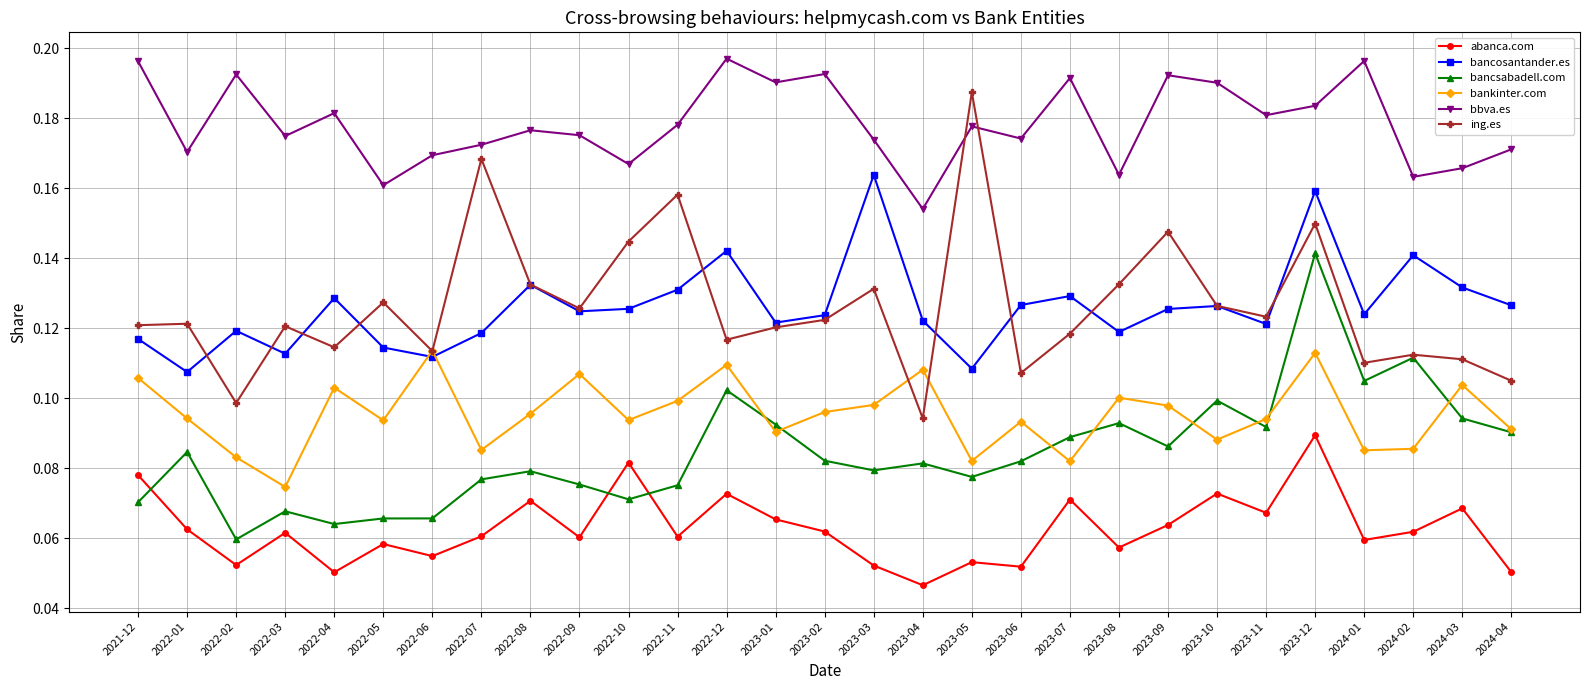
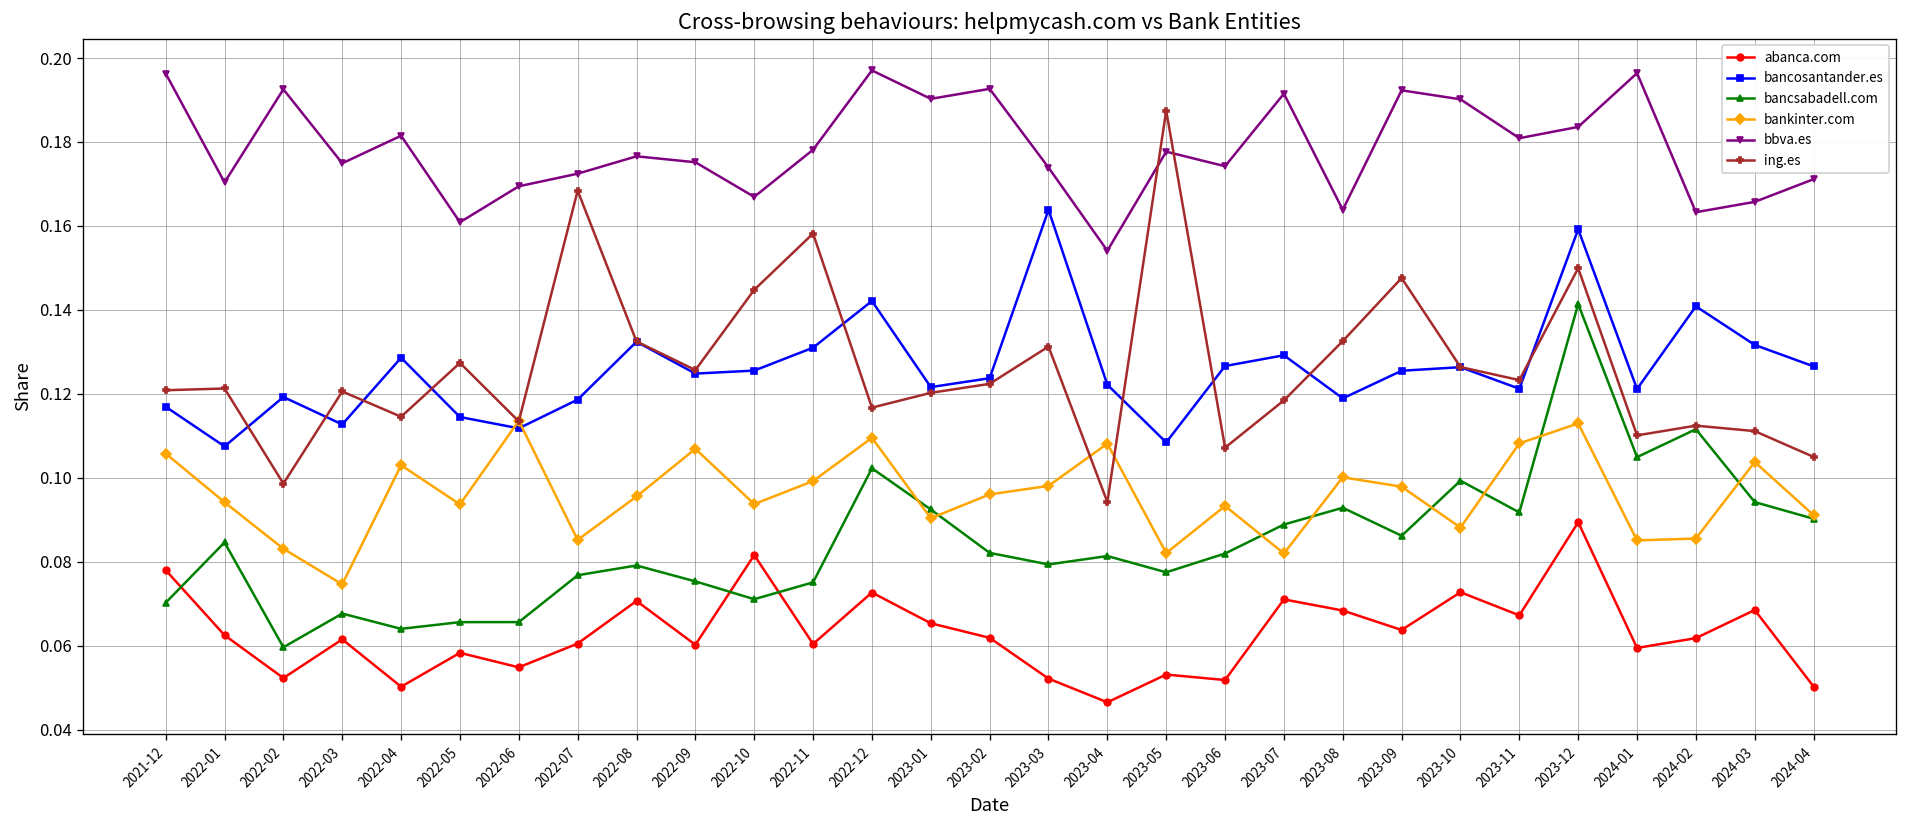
abanca.com, 2023-08: 0.057 -> 0.068
bankinter.com, 2023-11: 0.094 -> 0.108
bancosantander.es, 2024-01: 0.124 -> 0.121
